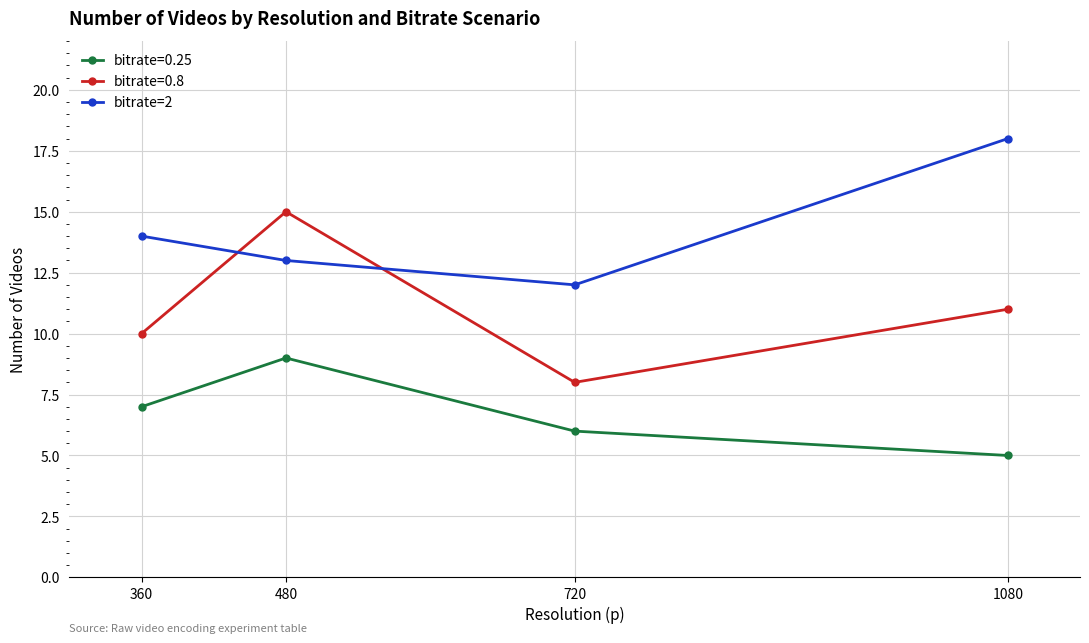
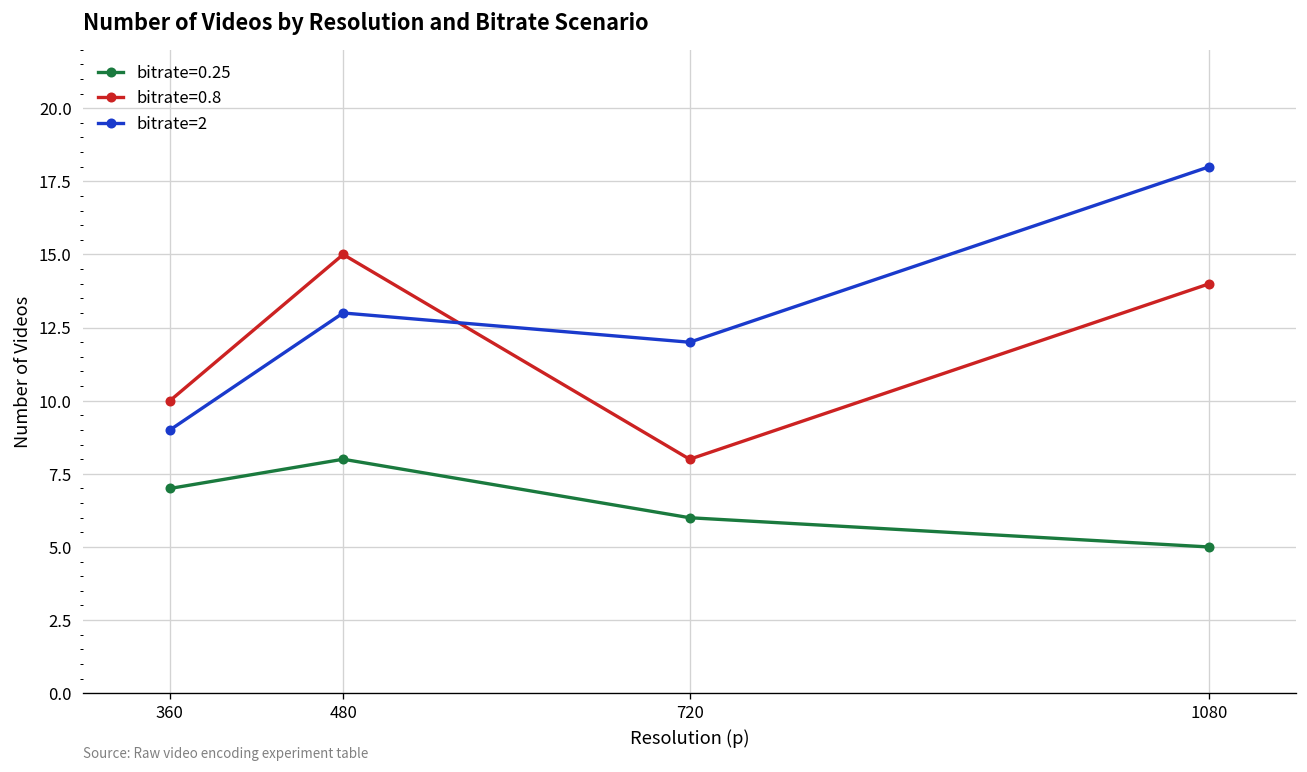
bitrate=2, 360: 14 -> 9
bitrate=0.25, 480: 9 -> 8
bitrate=0.8, 1080: 11 -> 14
